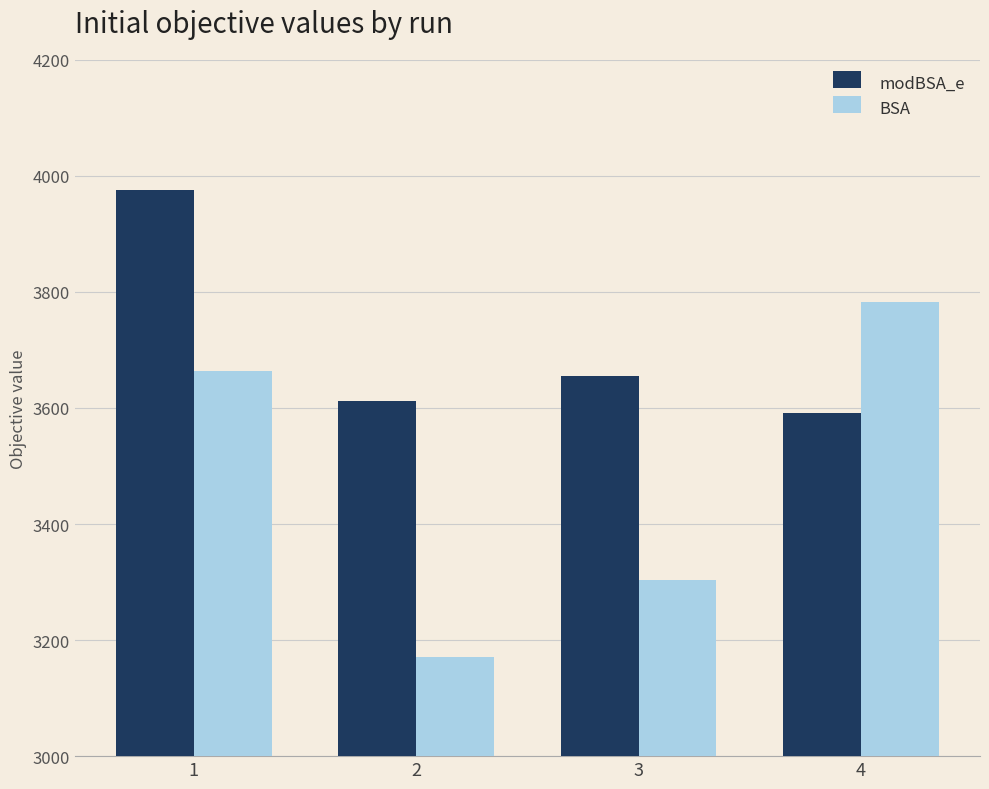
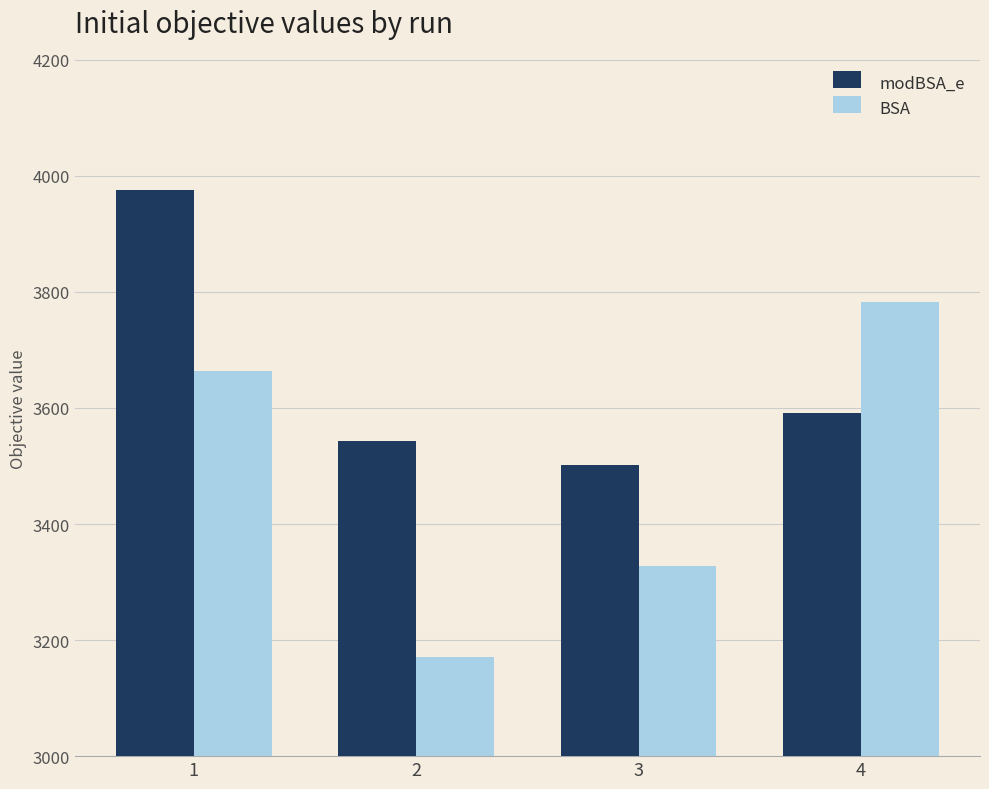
modBSA_e, 2: 3610 -> 3540
modBSA_e, 3: 3660 -> 3500
BSA, 3: 3300 -> 3330
